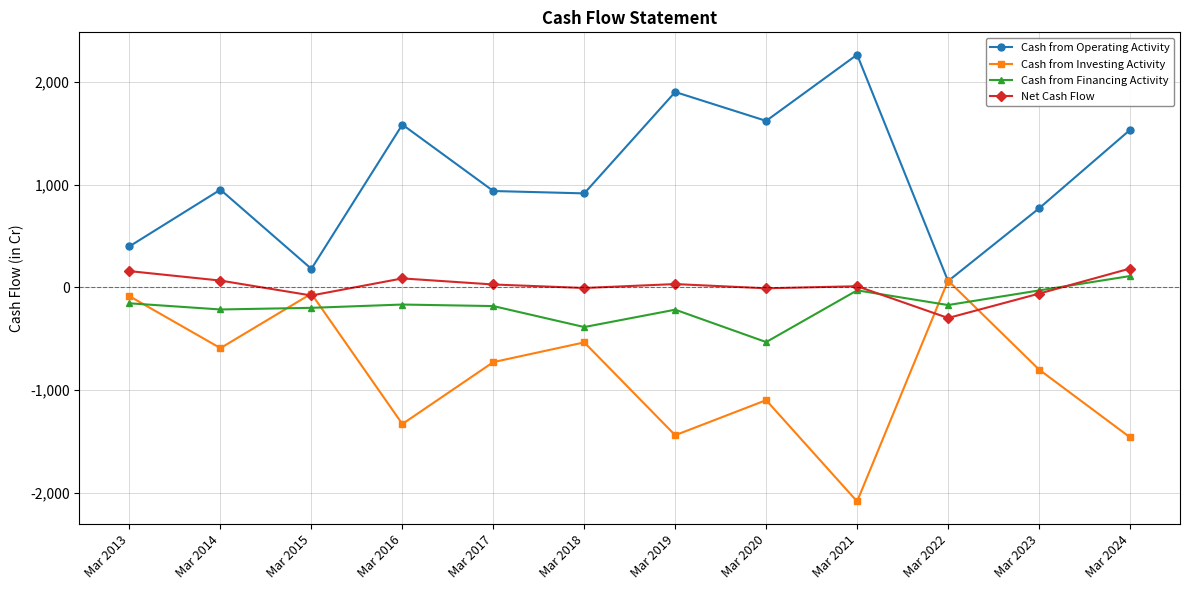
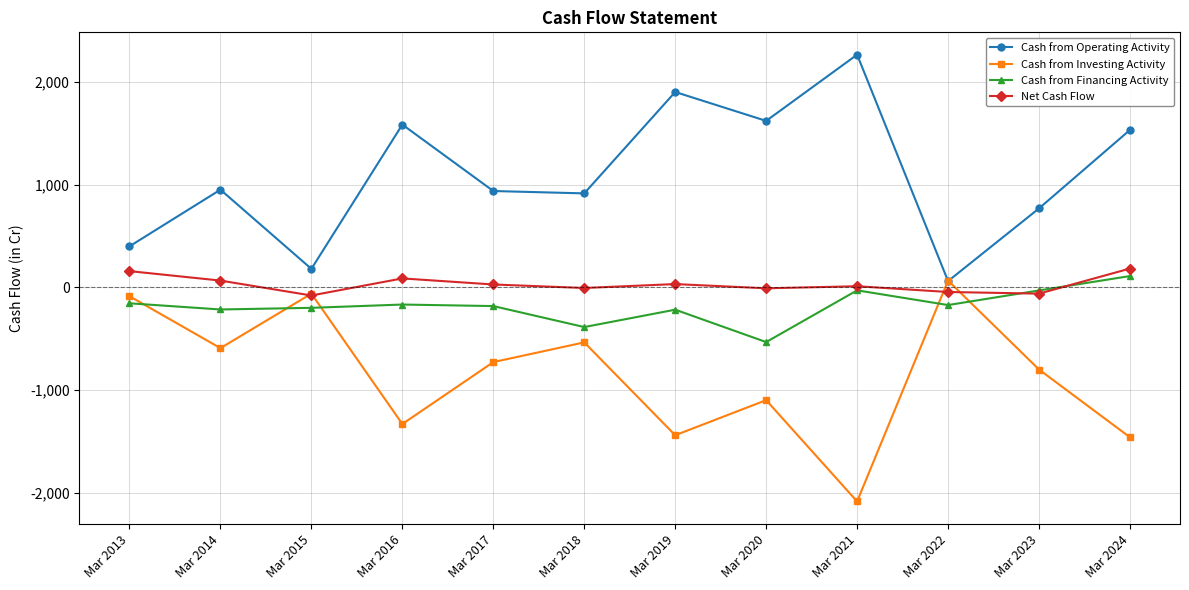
Net Cash Flow, Mar 2022: -300 -> -50
